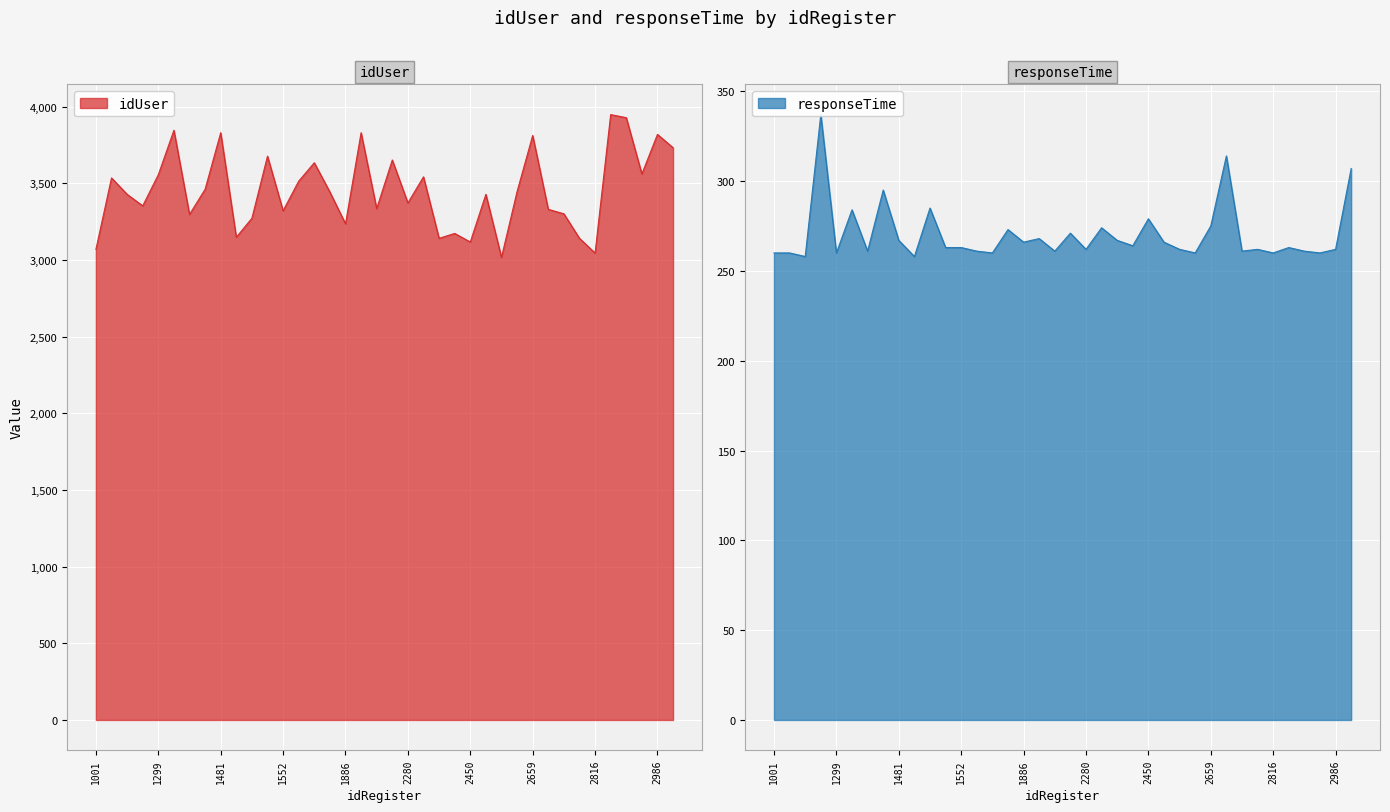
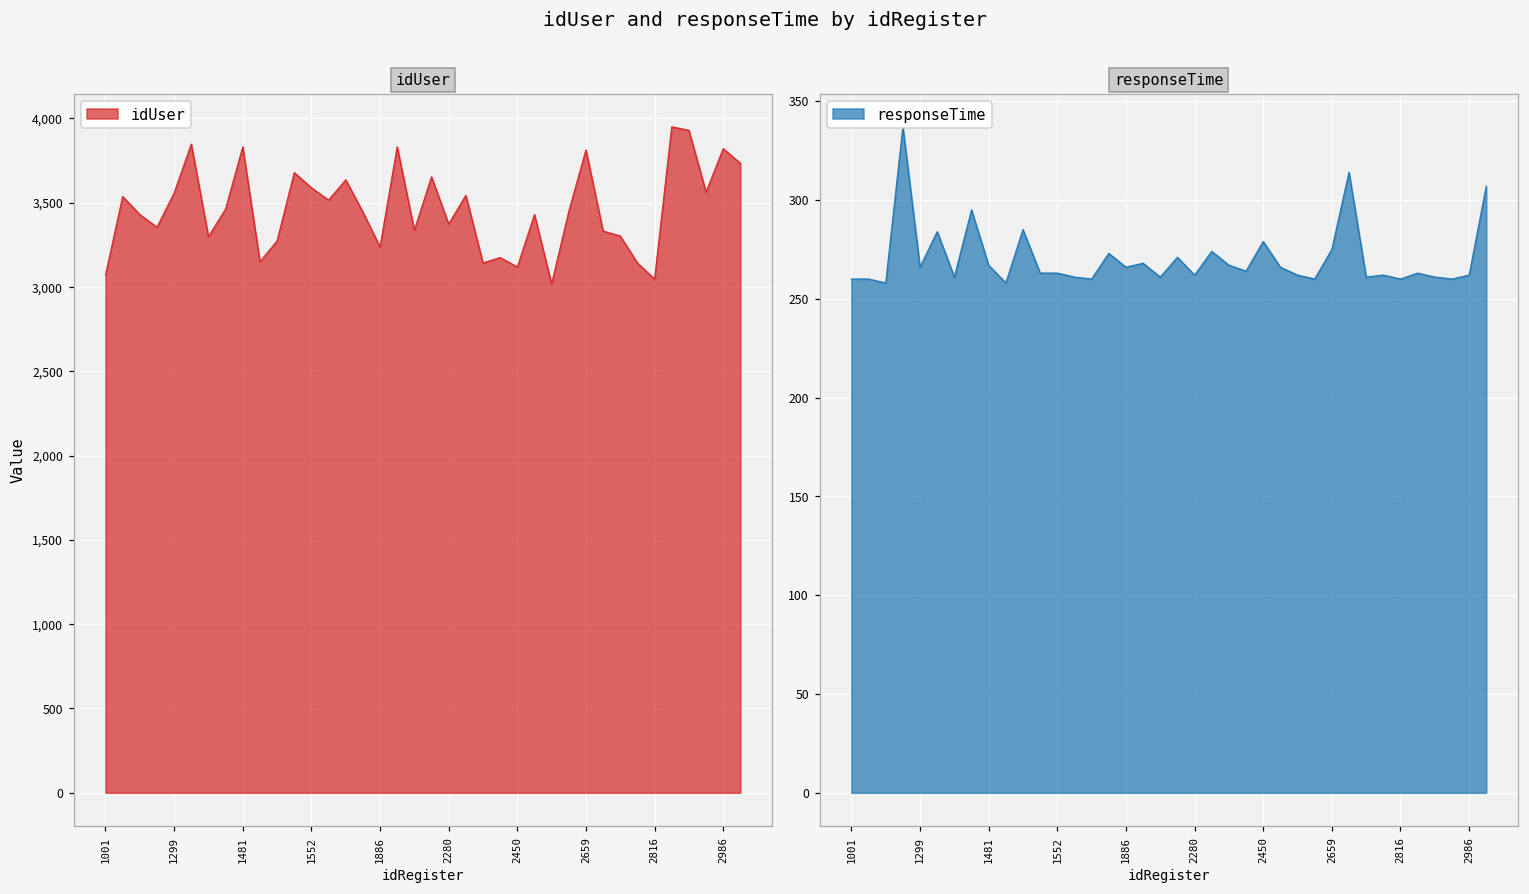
idUser, 1552: 3,320 -> 3,590
responseTime, 1299: 260 -> 266
